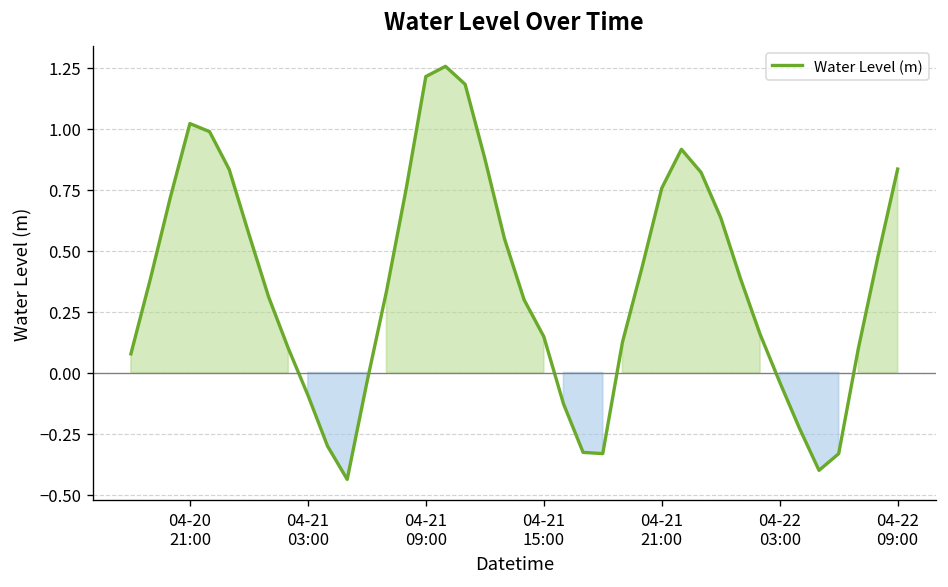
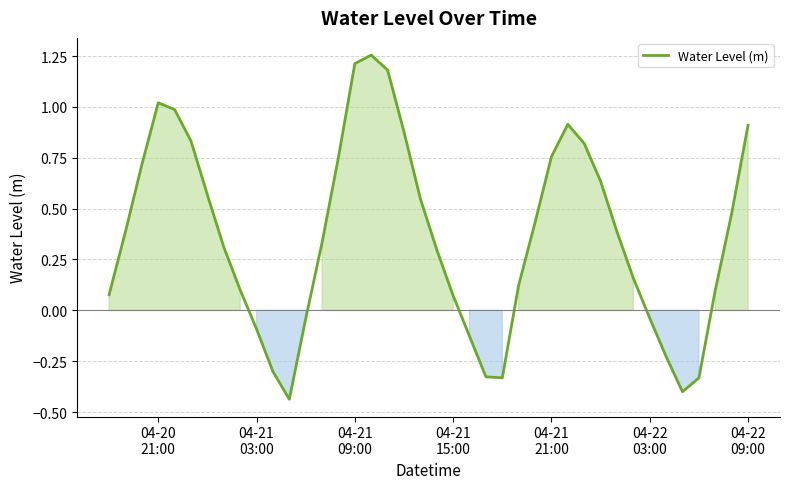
04-21 15:00: 0.15 -> 0.07
04-22 09:00: 0.83 -> 0.91
